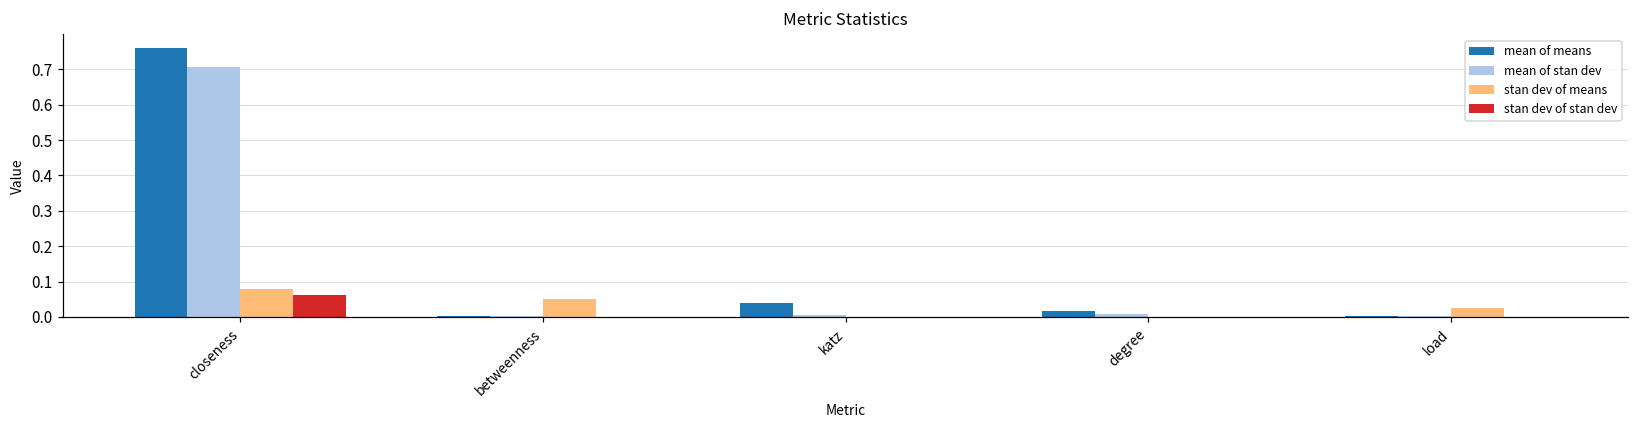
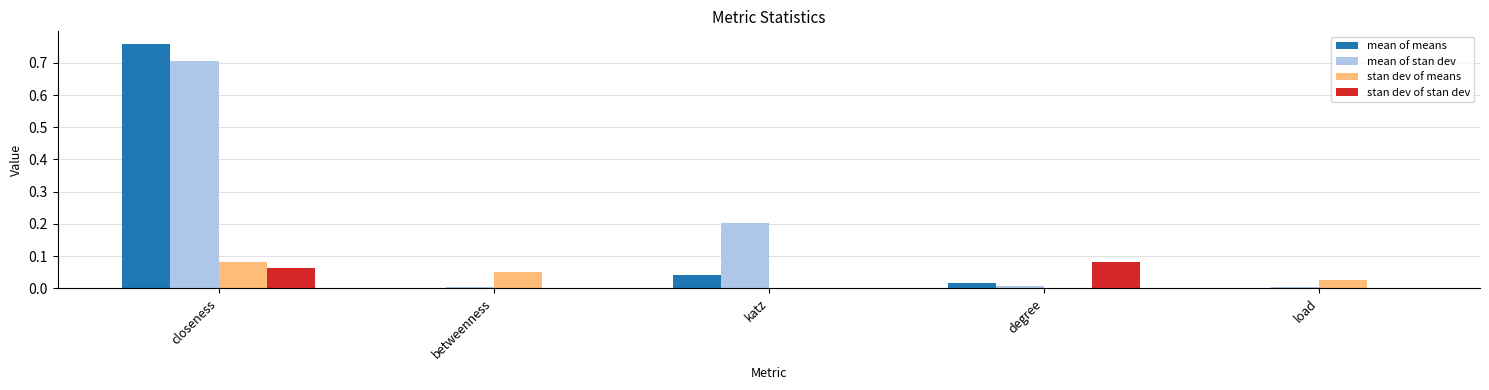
mean of stan dev, katz: 0.01 -> 0.20
stan dev of stan dev, degree: 0.00 -> 0.08
